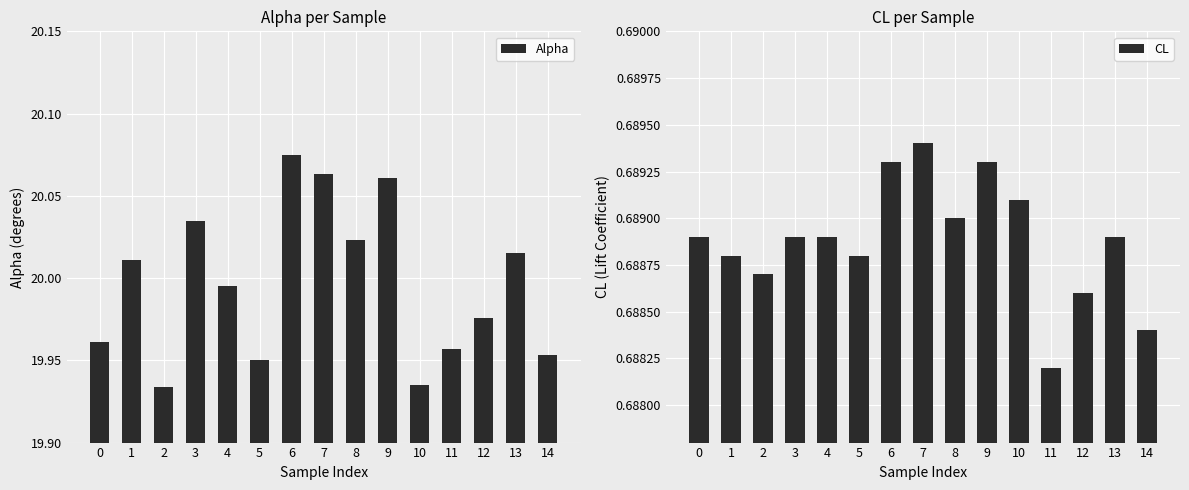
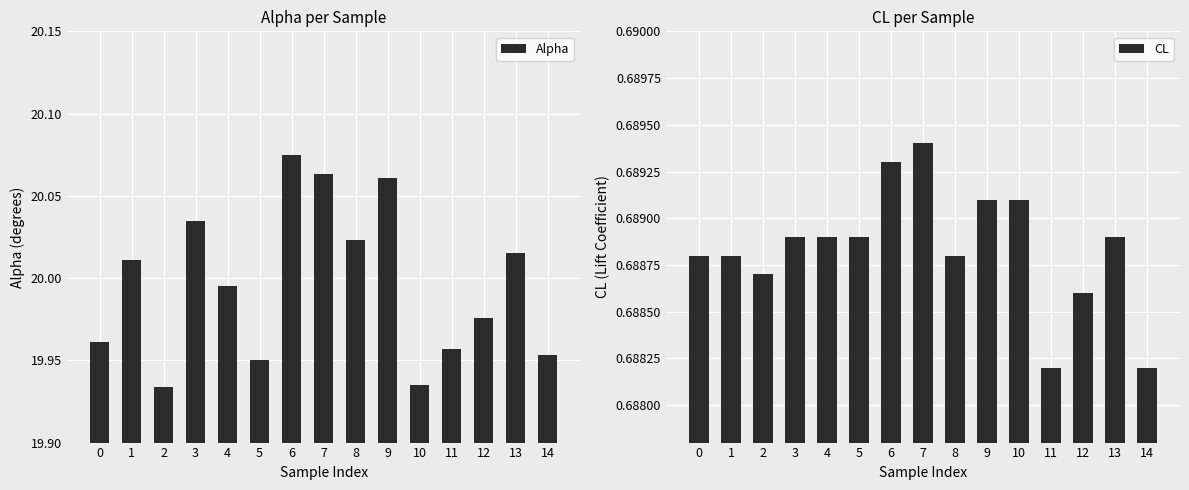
CL per Sample, 0: 0.6889 -> 0.6888
CL per Sample, 5: 0.6888 -> 0.6889
CL per Sample, 8: 0.6890 -> 0.6888
CL per Sample, 9: 0.6893 -> 0.6891
CL per Sample, 14: 0.6884 -> 0.6882
